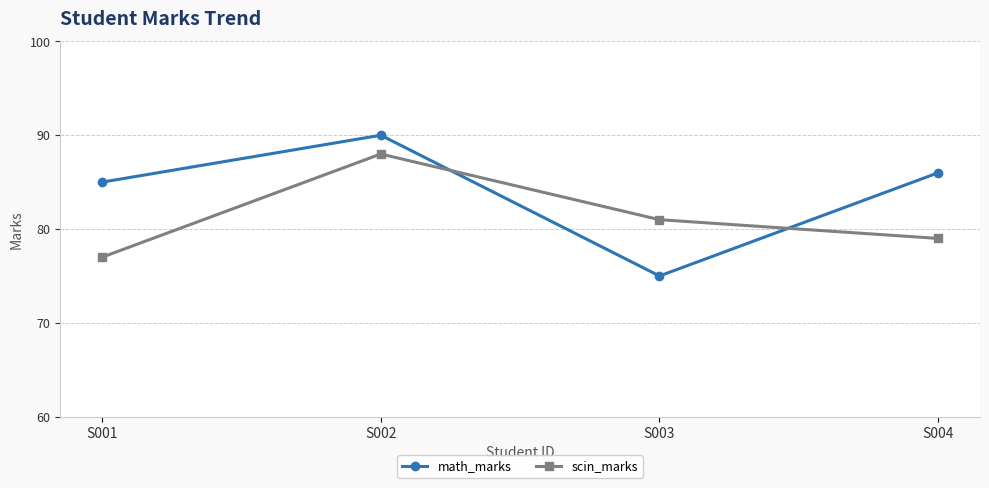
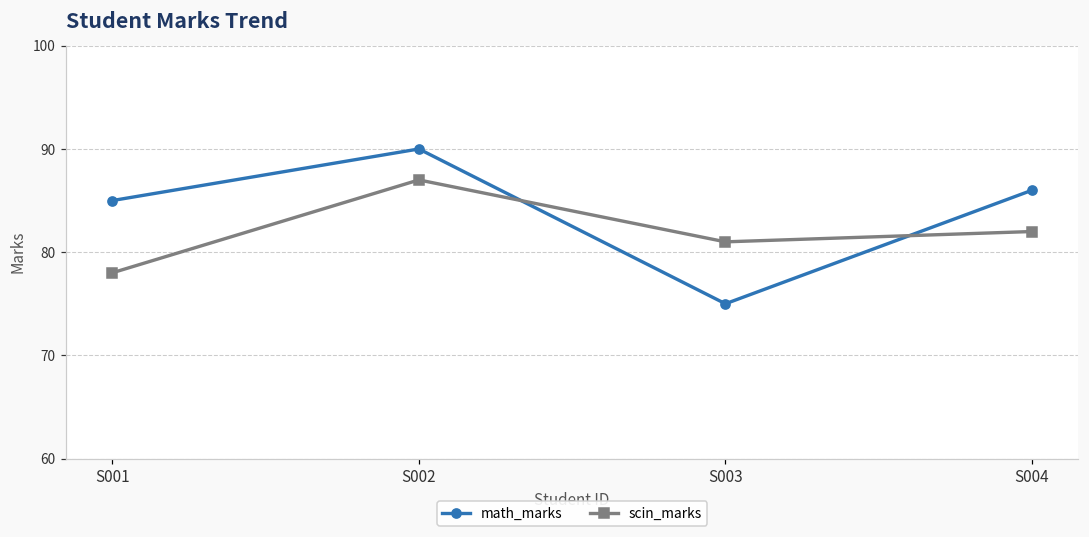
scin_marks, S001: 77 -> 78
scin_marks, S002: 88 -> 87
scin_marks, S004: 79 -> 82
